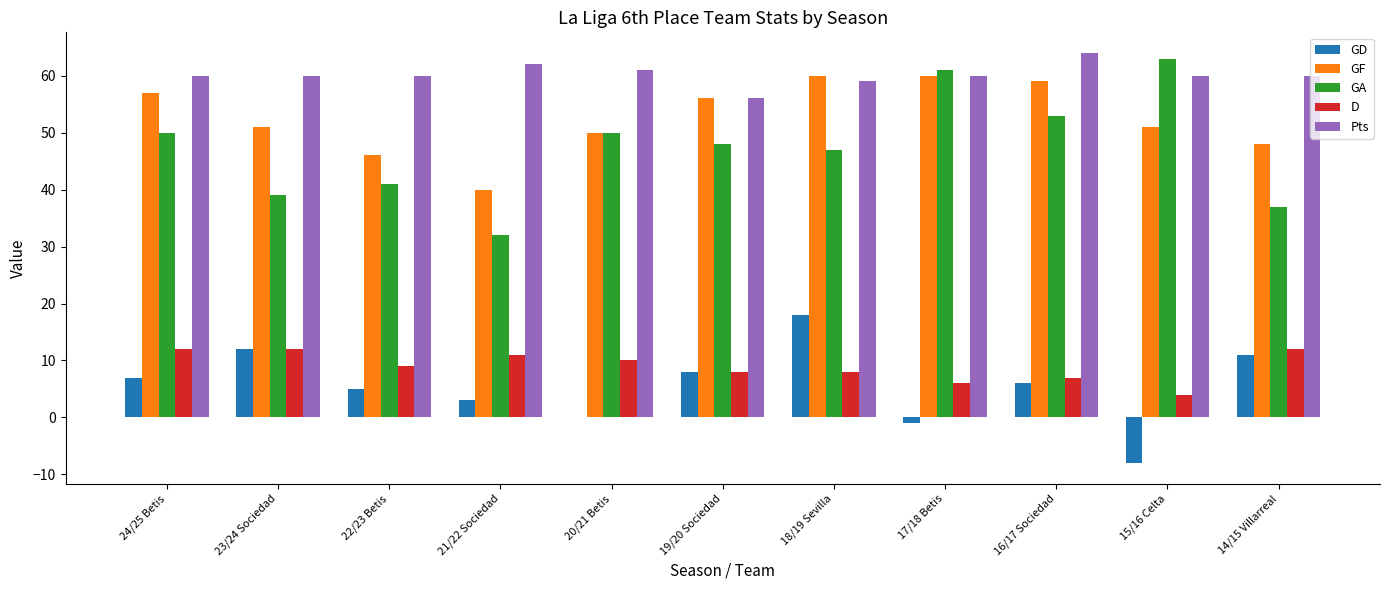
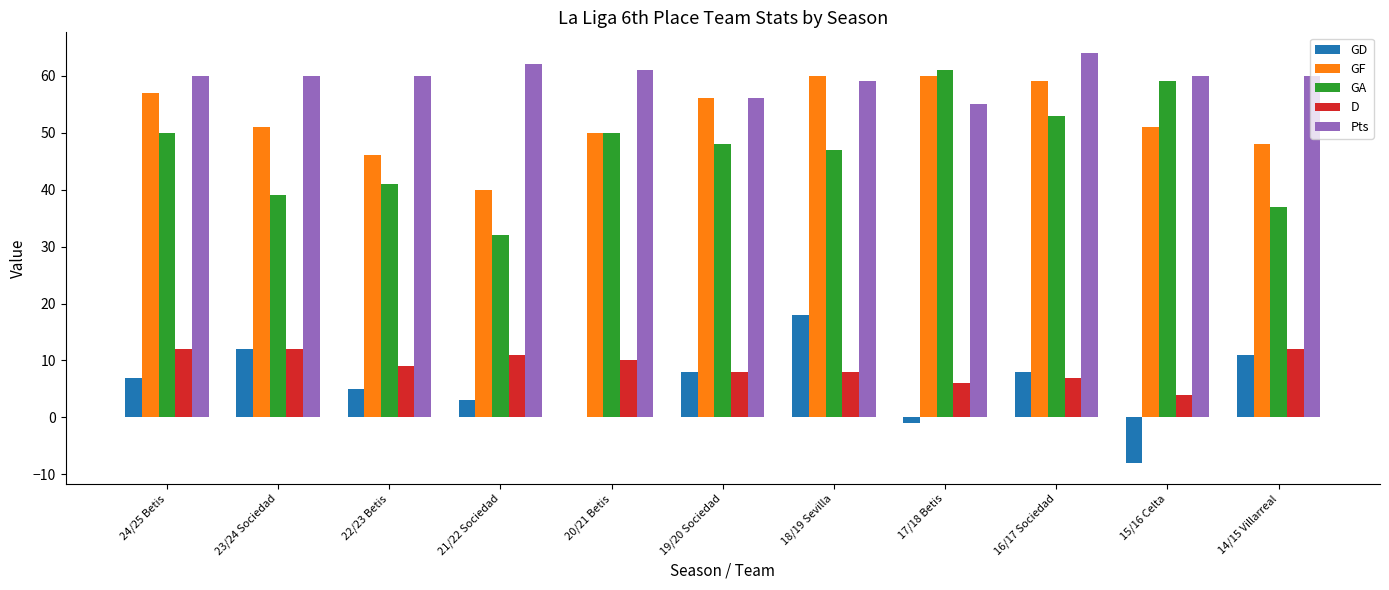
Pts, 17/18 Betis: 60 -> 55
GD, 16/17 Sociedad: 6 -> 8
GA, 15/16 Celta: 63 -> 59
